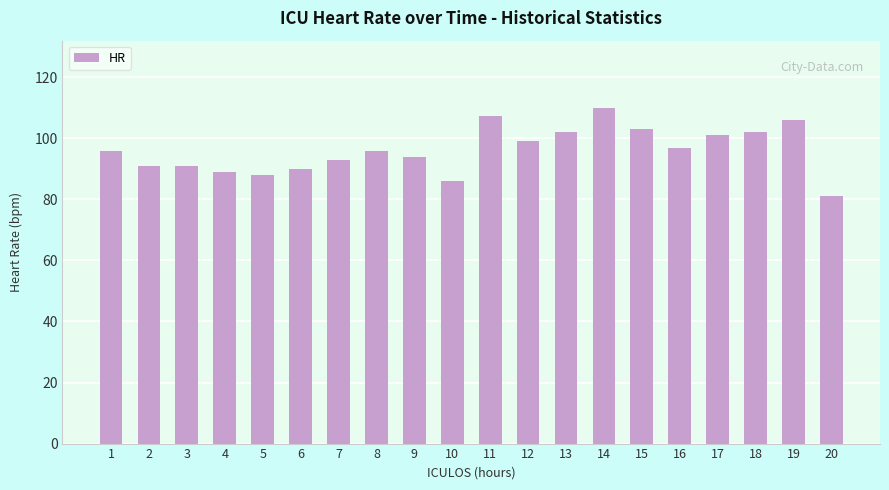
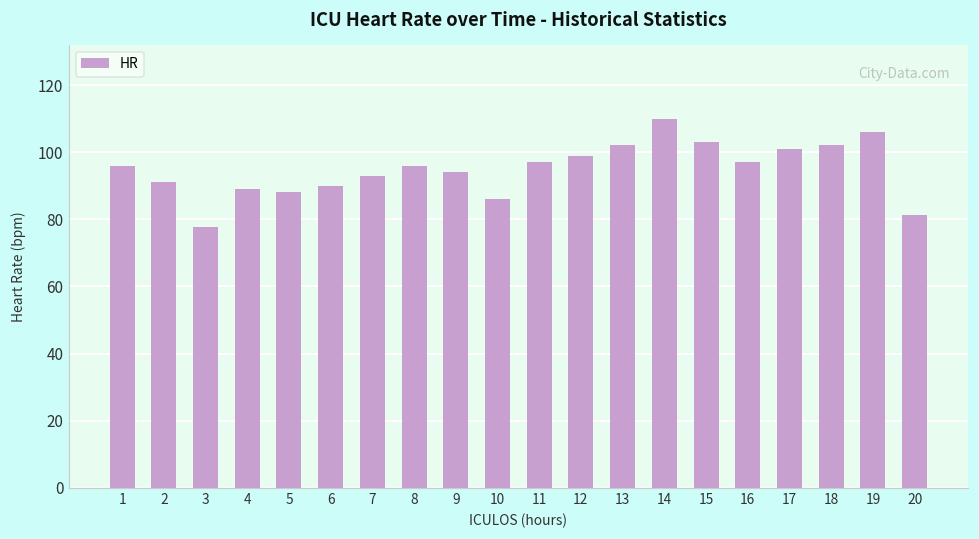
3: 91 -> 78
11: 107 -> 97
